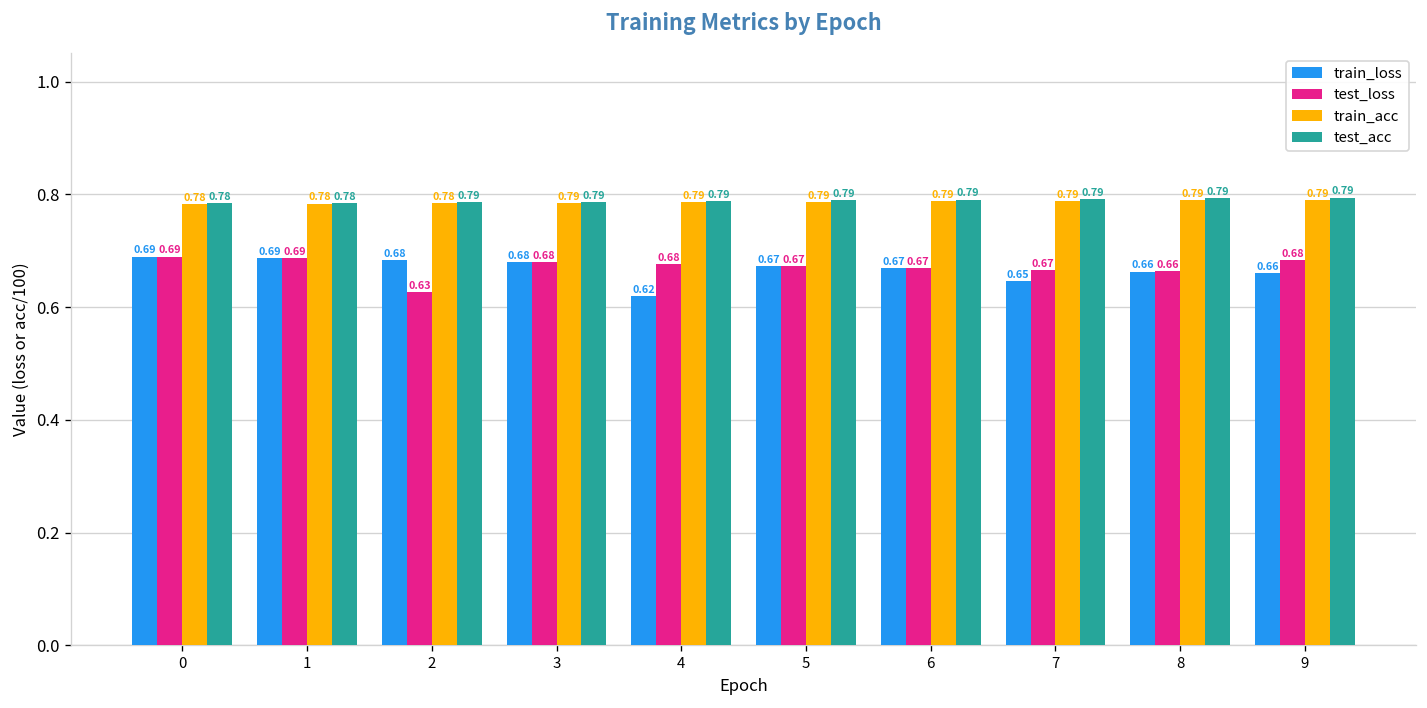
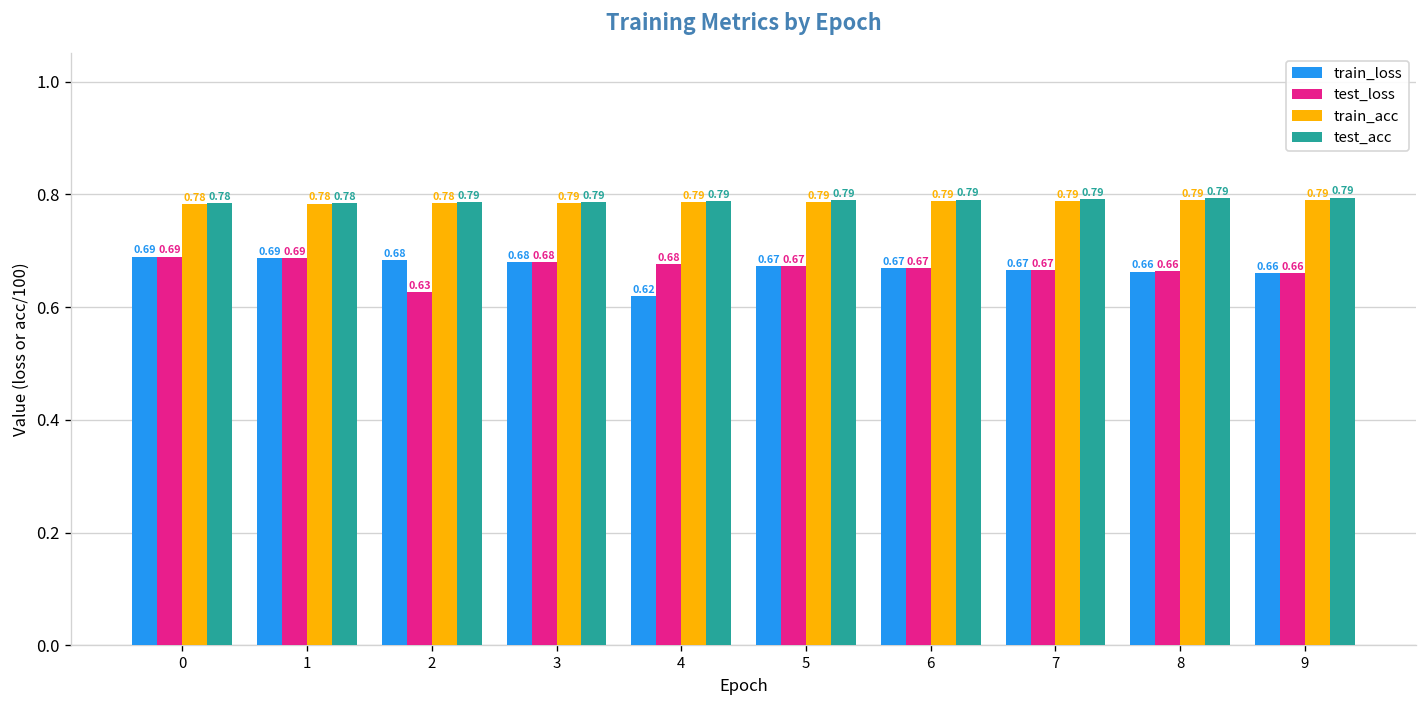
train_loss, 7: 0.65 -> 0.67
test_loss, 9: 0.68 -> 0.66
